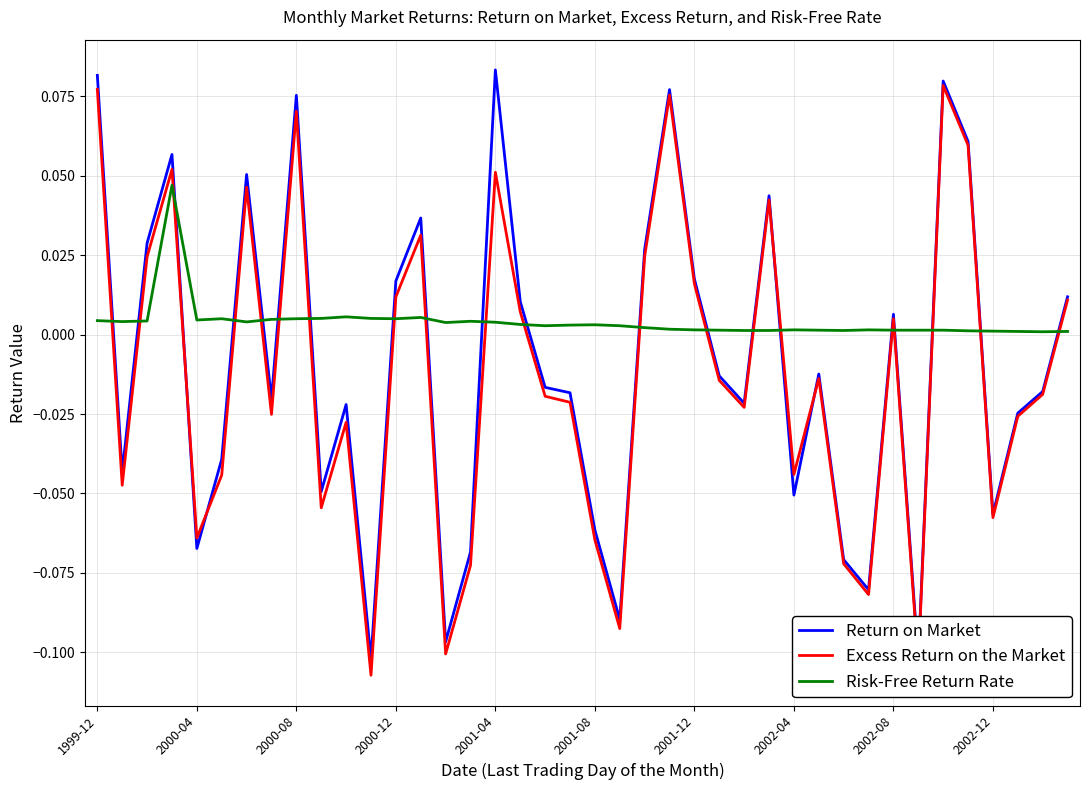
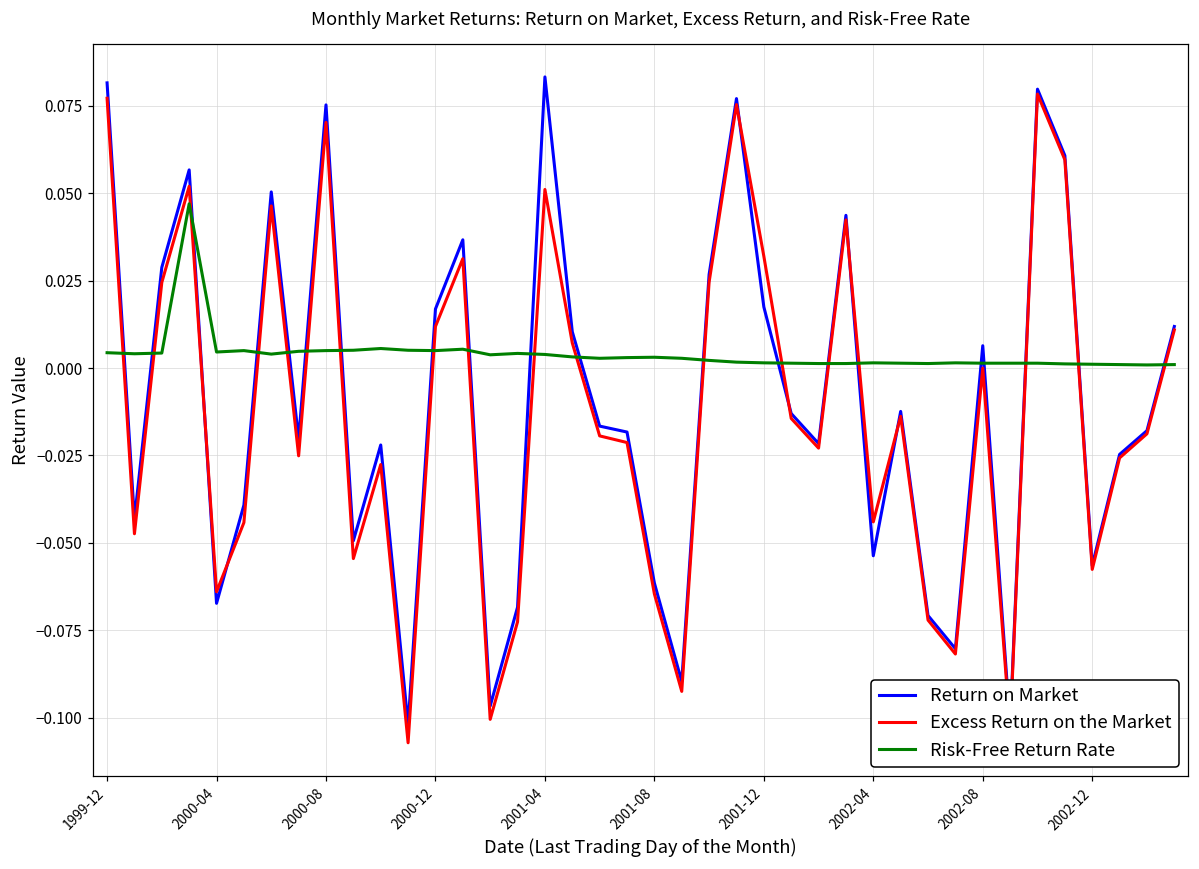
Excess Return on the Market, 2001-12: 0.016 -> 0.032
Return on Market, 2002-04: -0.051 -> -0.054
Excess Return on the Market, 2002-08: 0.005 -> 0.000
